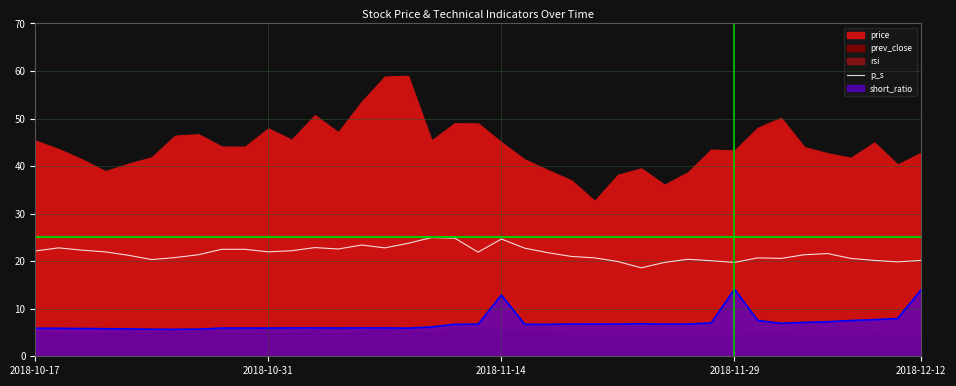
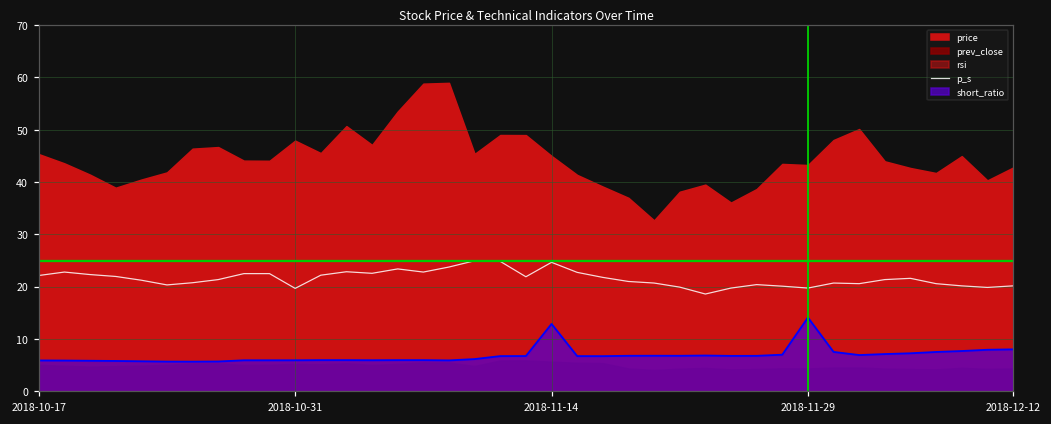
p_s, 2018-10-31: 22 -> 20
short_ratio, 2018-12-12: 14 -> 8
